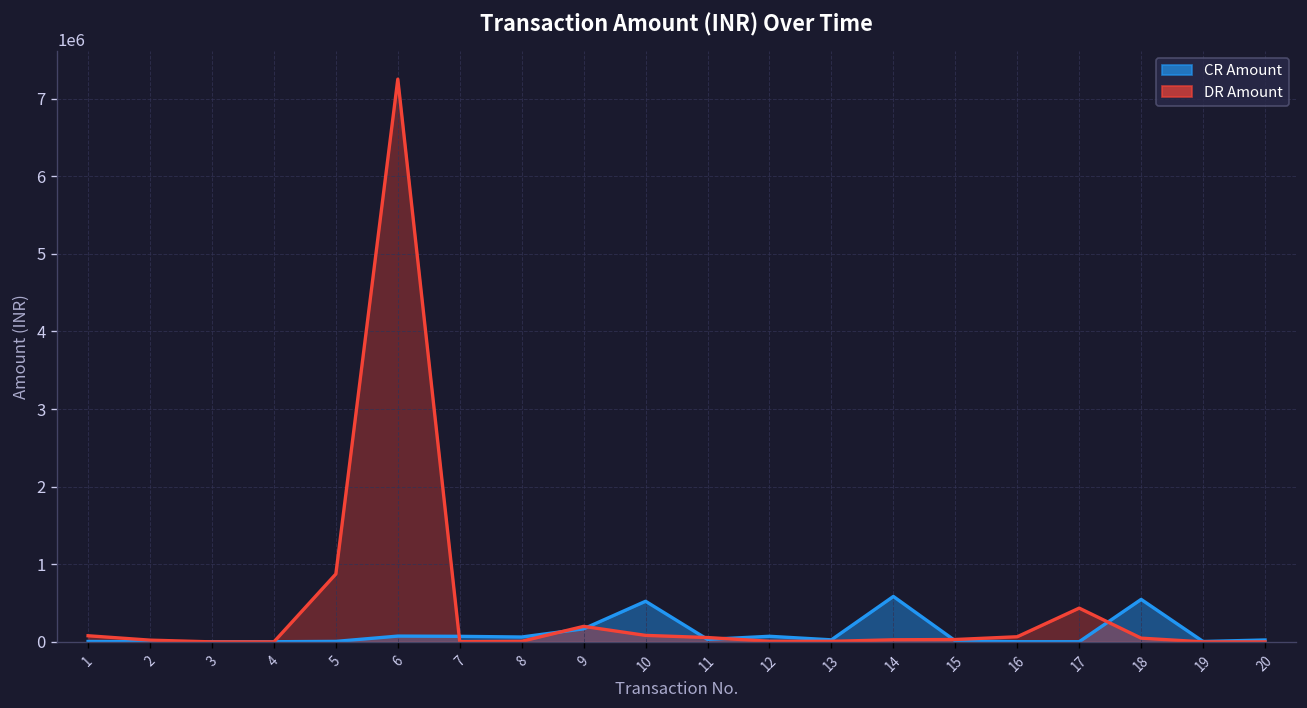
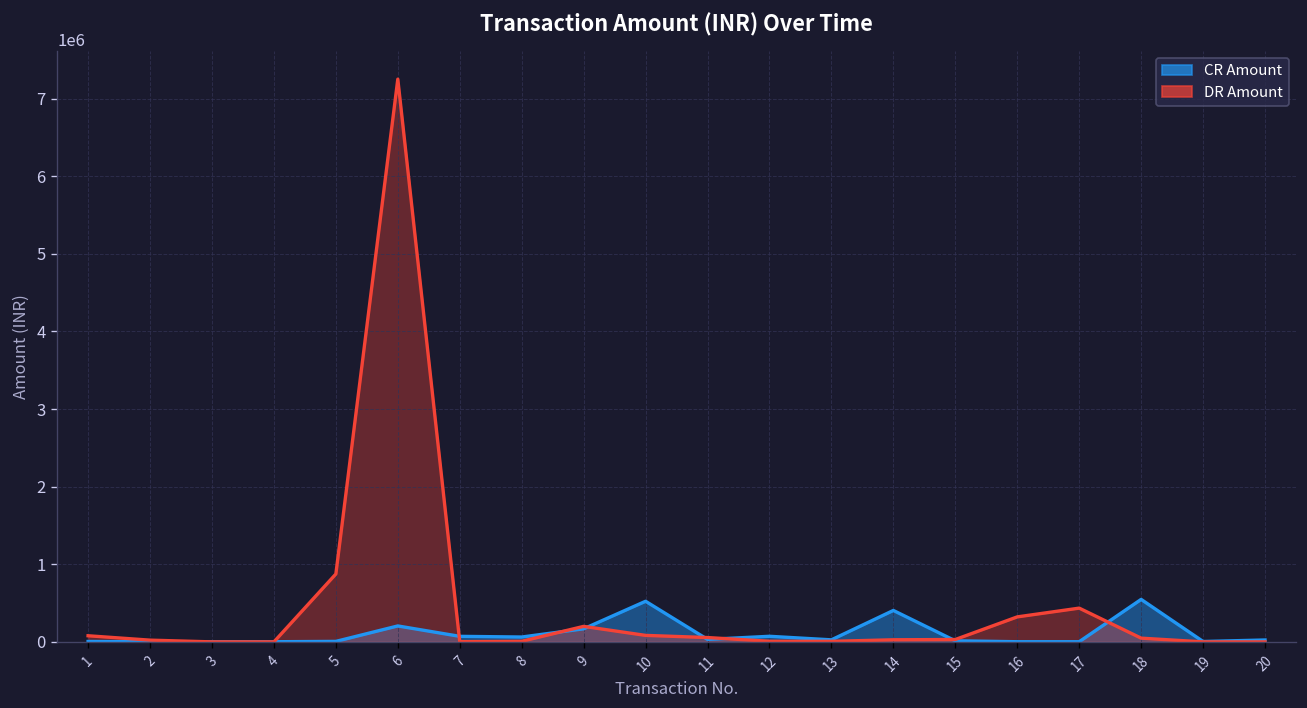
CR Amount, 6: 100000 -> 200000
CR Amount, 14: 600000 -> 400000
DR Amount, 16: 100000 -> 300000
